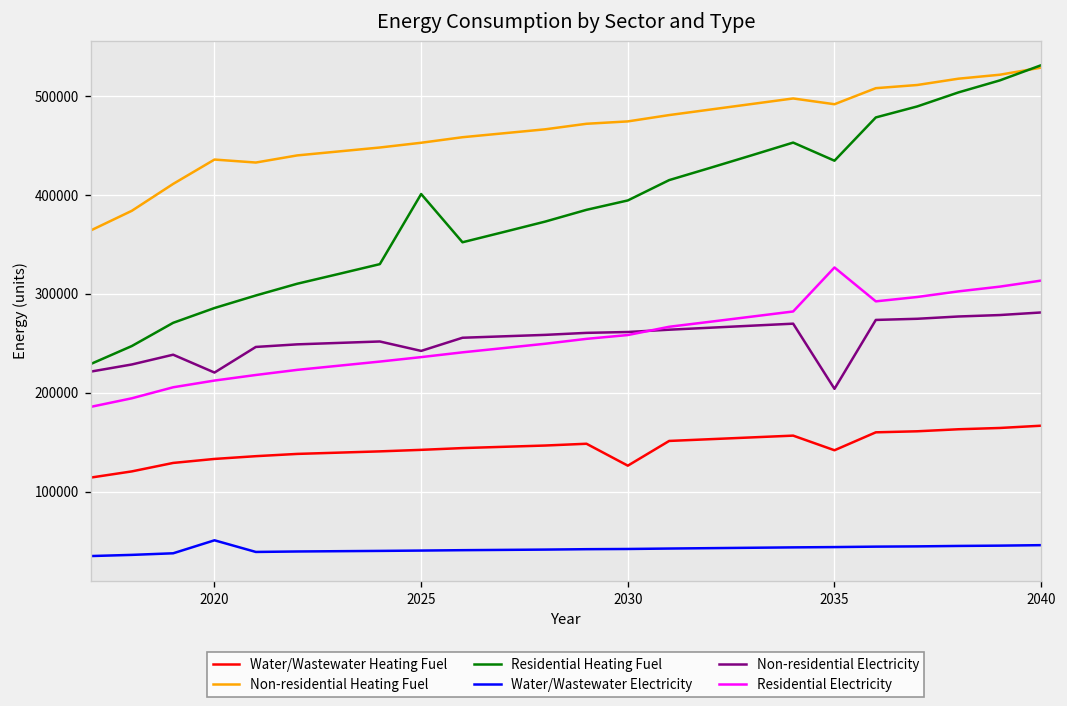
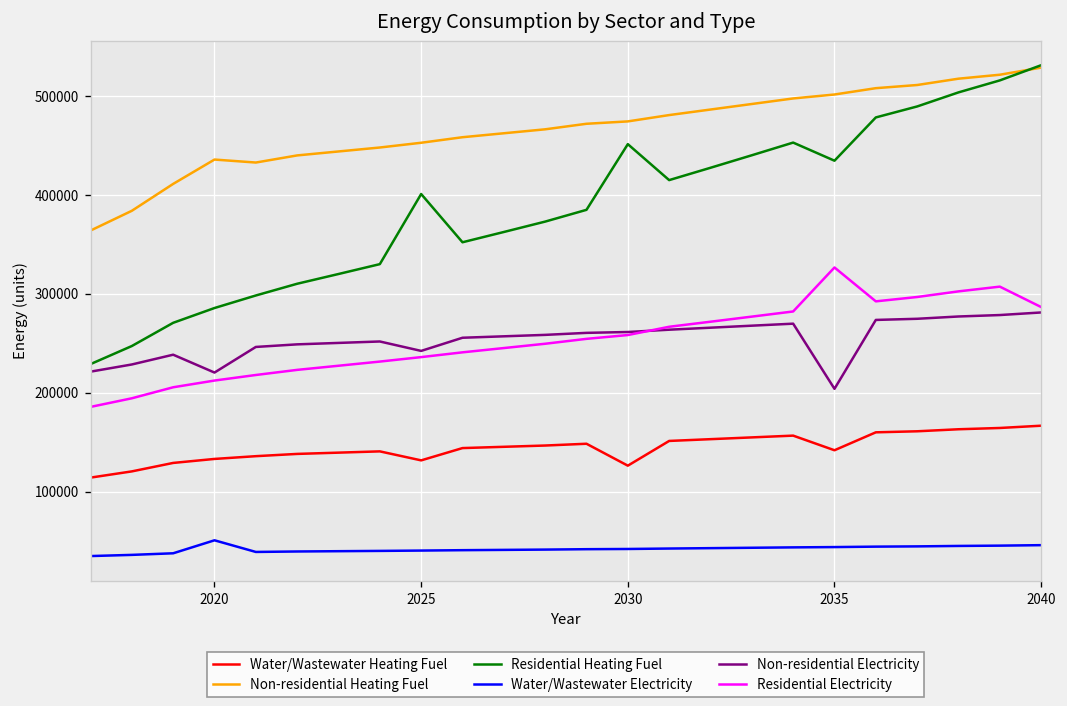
Water/Wastewater Heating Fuel, 2025: 140000 -> 130000
Residential Heating Fuel, 2030: 390000 -> 450000
Non-residential Heating Fuel, 2035: 490000 -> 500000
Residential Electricity, 2040: 310000 -> 290000
